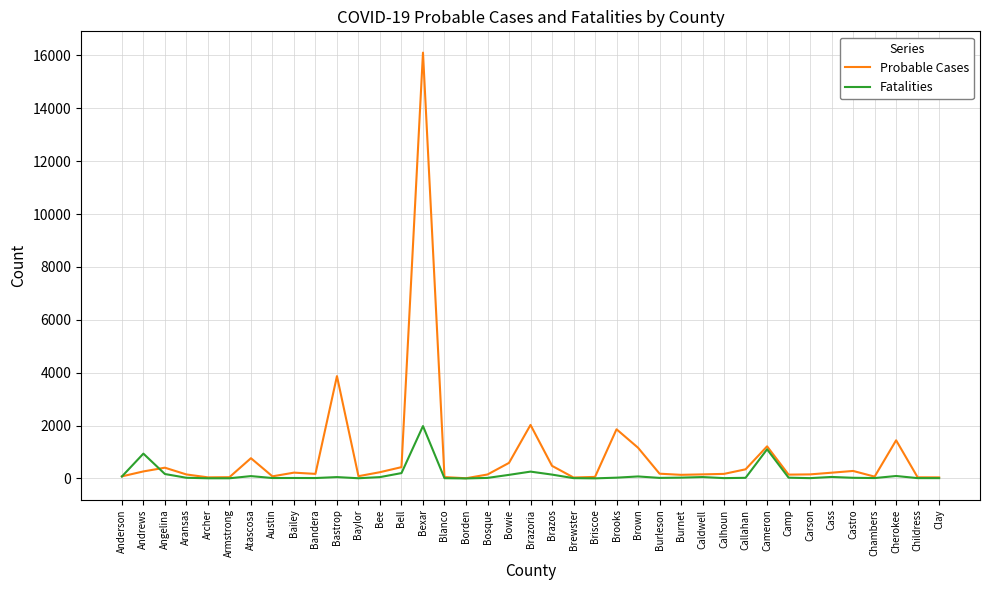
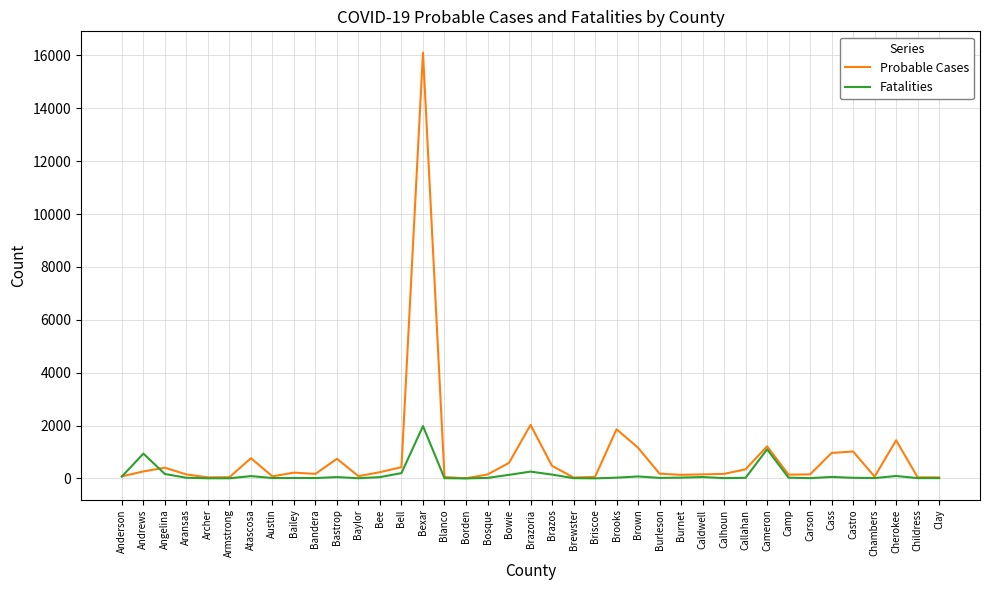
Probable Cases, Bastrop: 3900 -> 700
Probable Cases, Cass: 200 -> 1000
Probable Cases, Castro: 300 -> 1000
